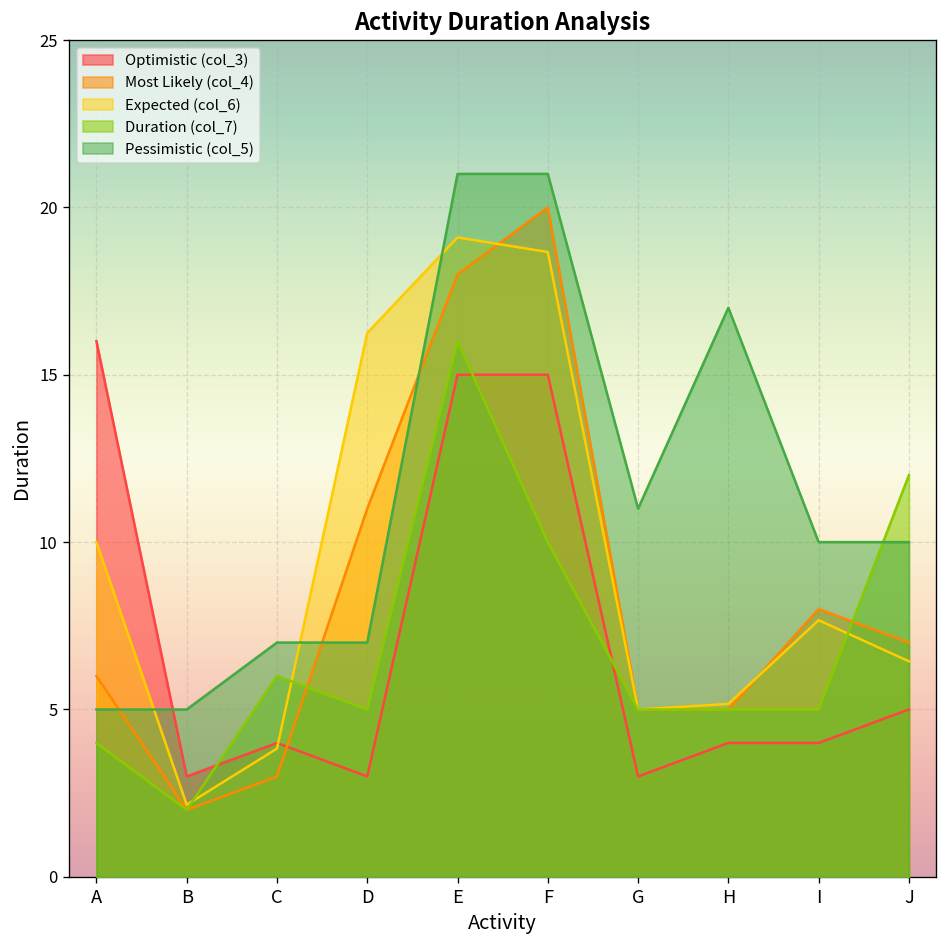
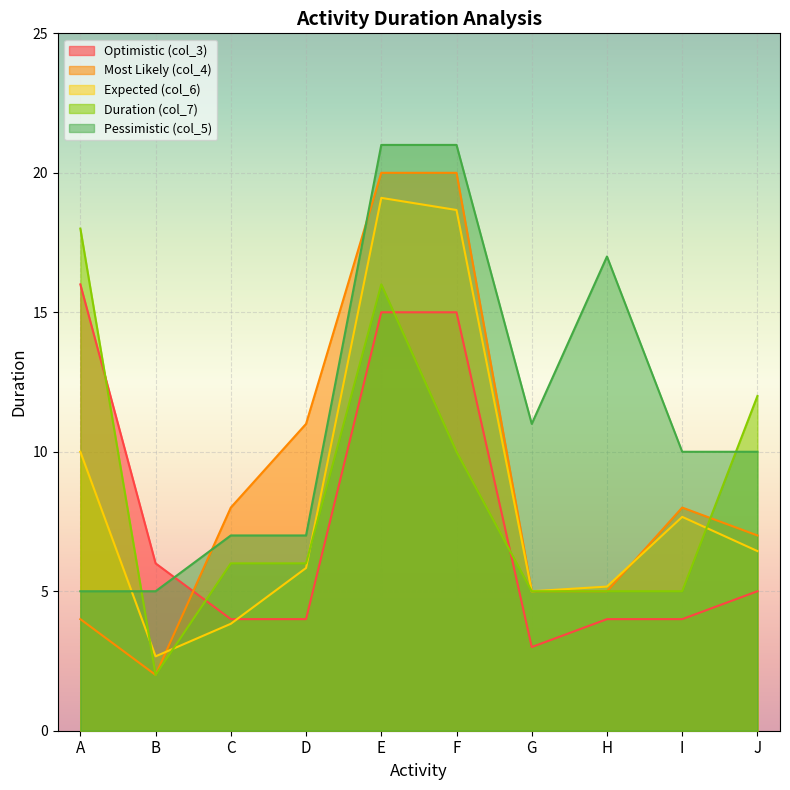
Most Likely (col_4), A: 6 -> 4
Duration (col_7), A: 4 -> 18
Optimistic (col_3), B: 3 -> 6
Expected (col_6), B: 2.2 -> 2.7
Most Likely (col_4), C: 3 -> 8
Optimistic (col_3), D: 3 -> 4
Expected (col_6), D: 16.3 -> 5.8
Duration (col_7), D: 5 -> 6
Most Likely (col_4), E: 18 -> 20
